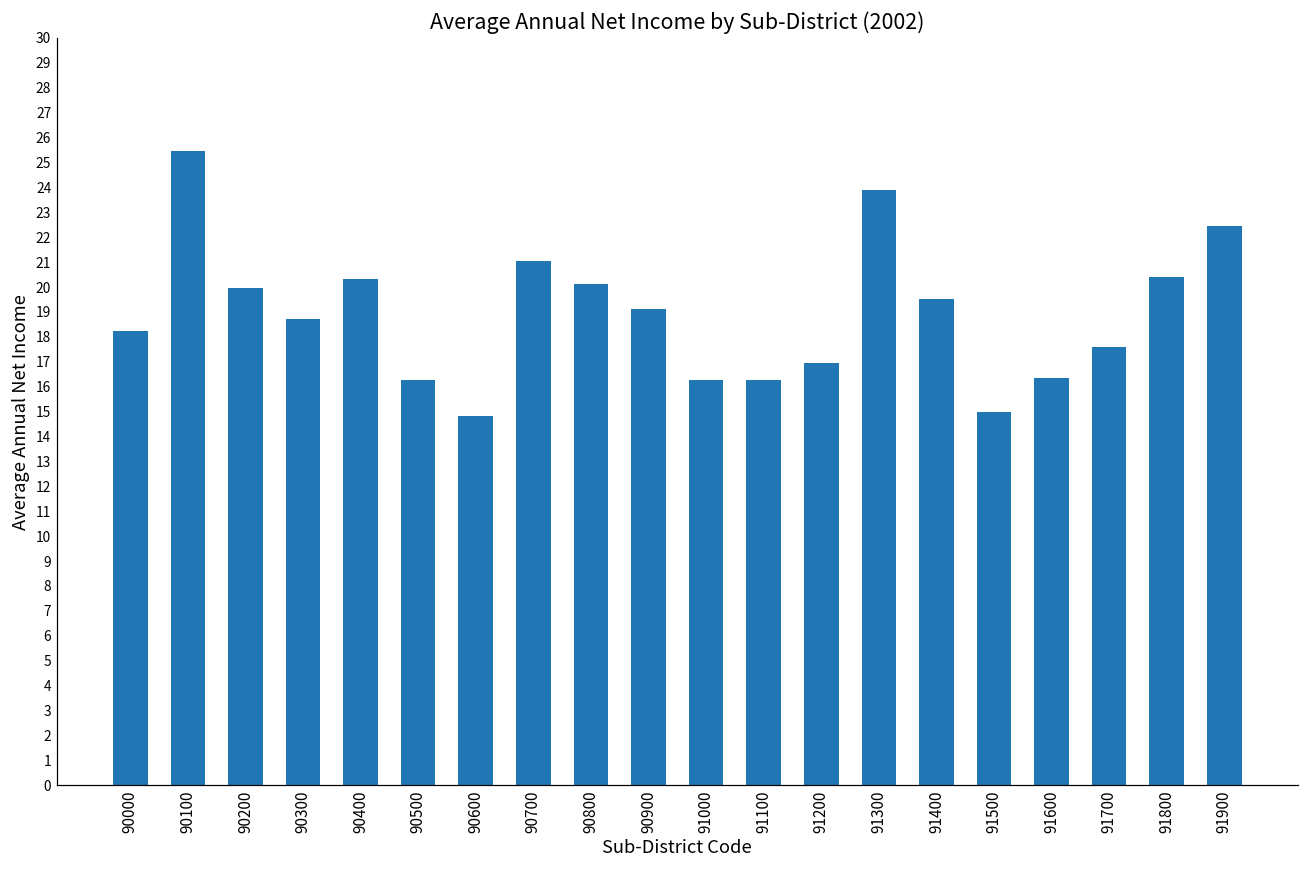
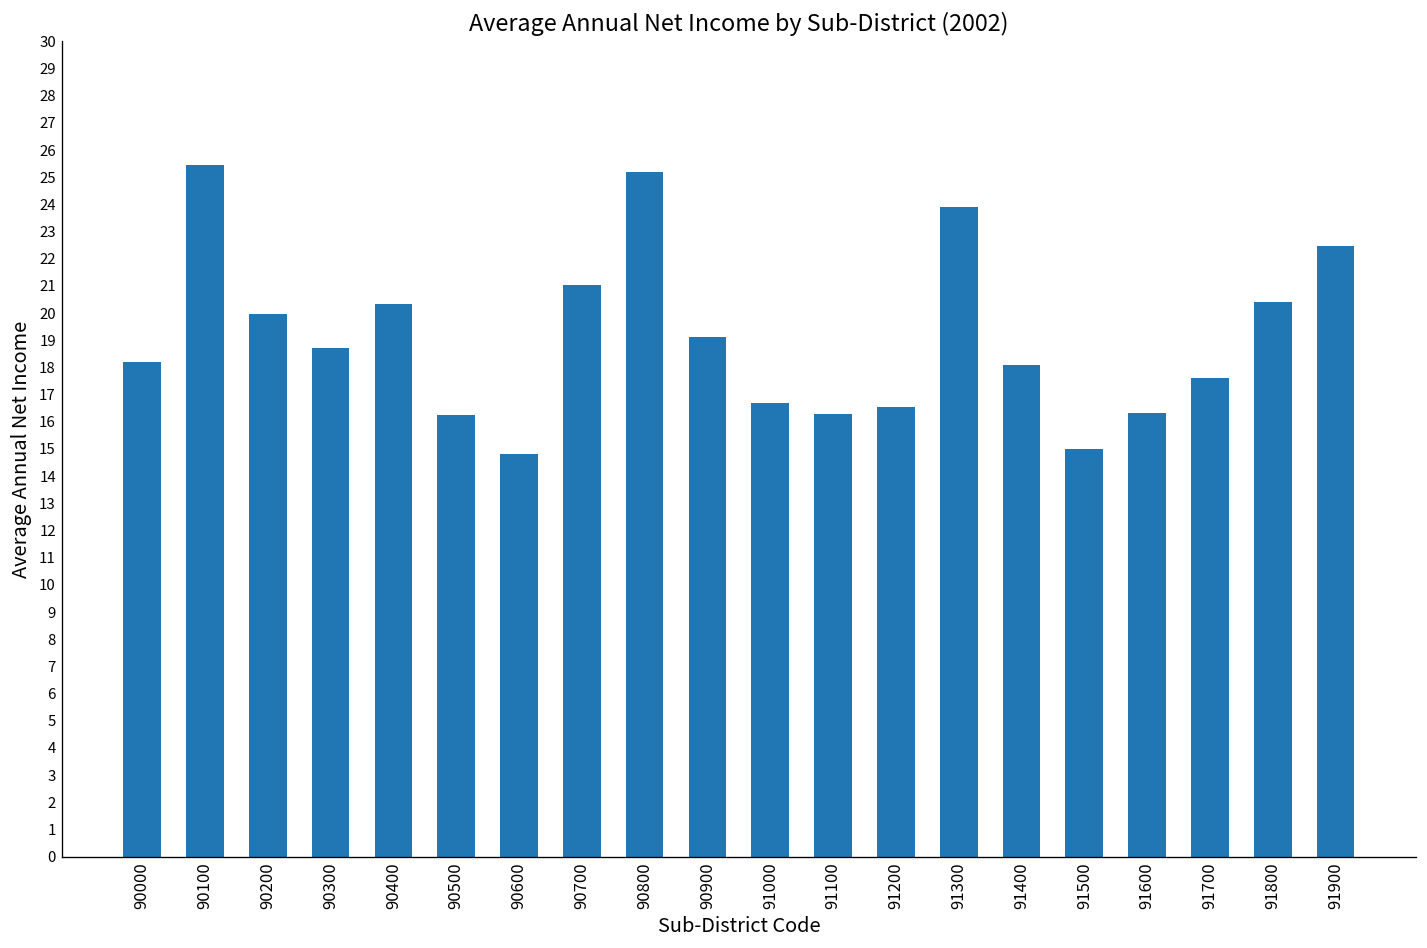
90800: 20.1 -> 25.2
91000: 16.3 -> 16.7
91200: 17.0 -> 16.6
91400: 19.5 -> 18.1
